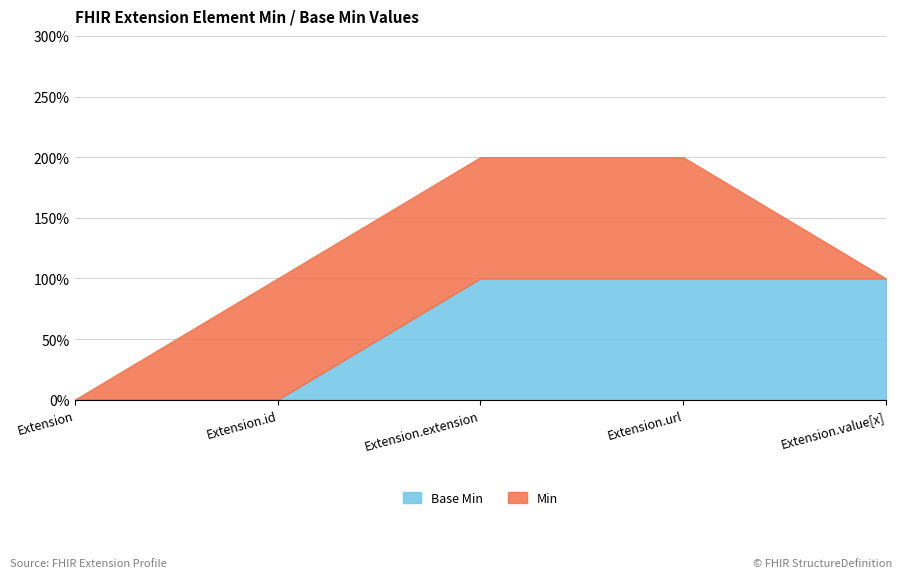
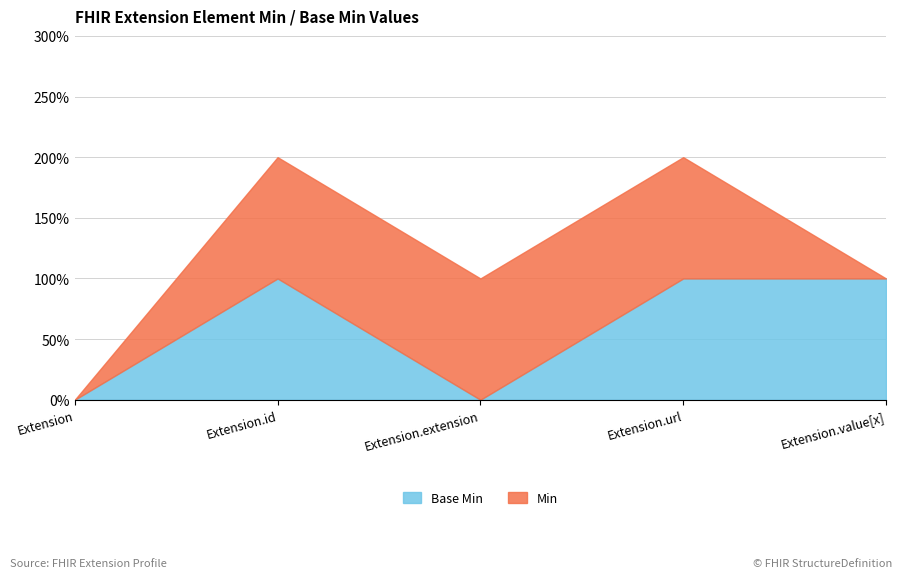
Base Min, Extension.id: 0% -> 100%
Base Min, Extension.extension: 100% -> 0%
